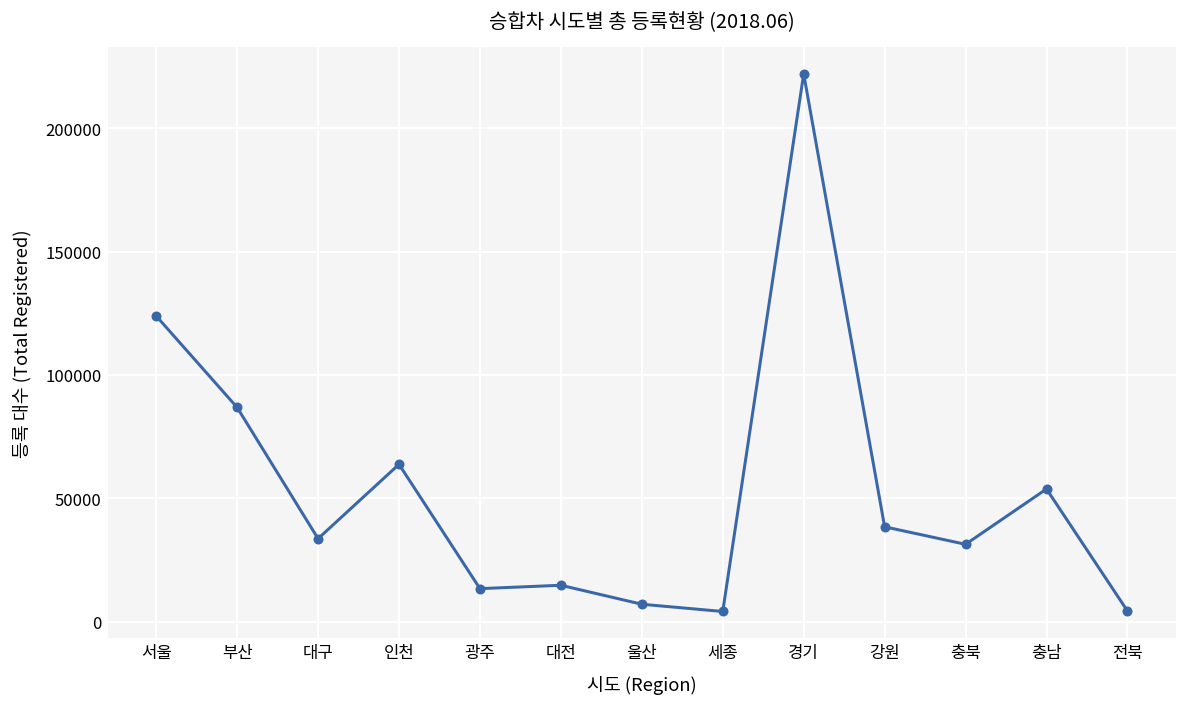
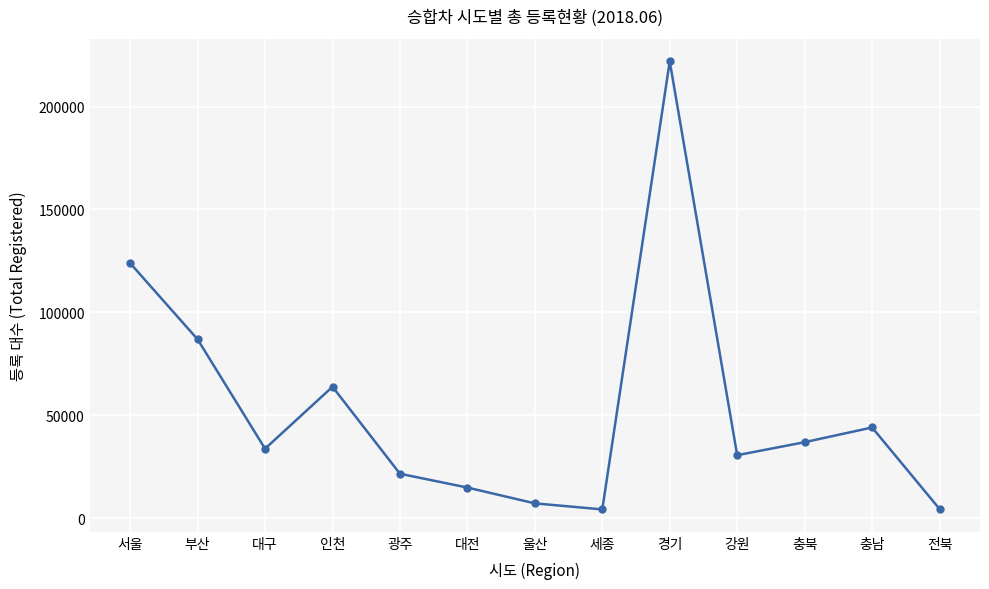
광주: 13000 -> 22000
강원: 38000 -> 31000
충북: 31000 -> 37000
충남: 54000 -> 44000
